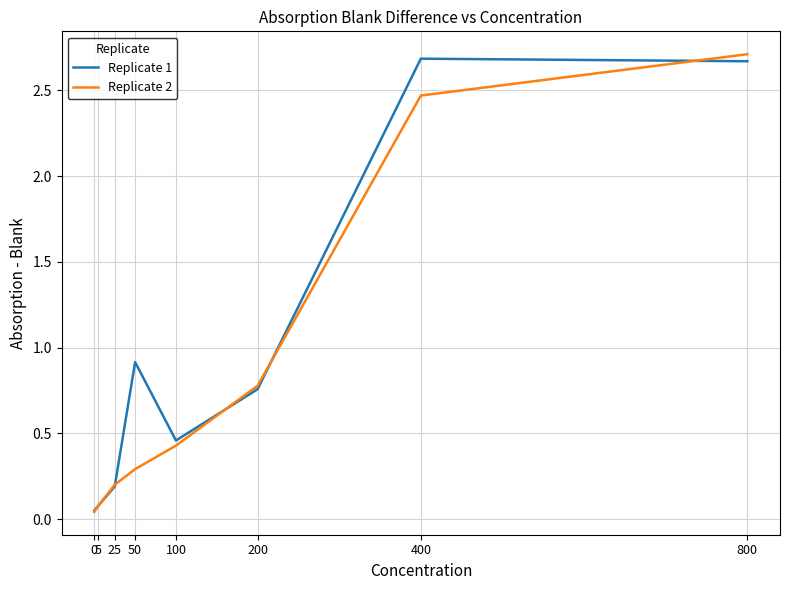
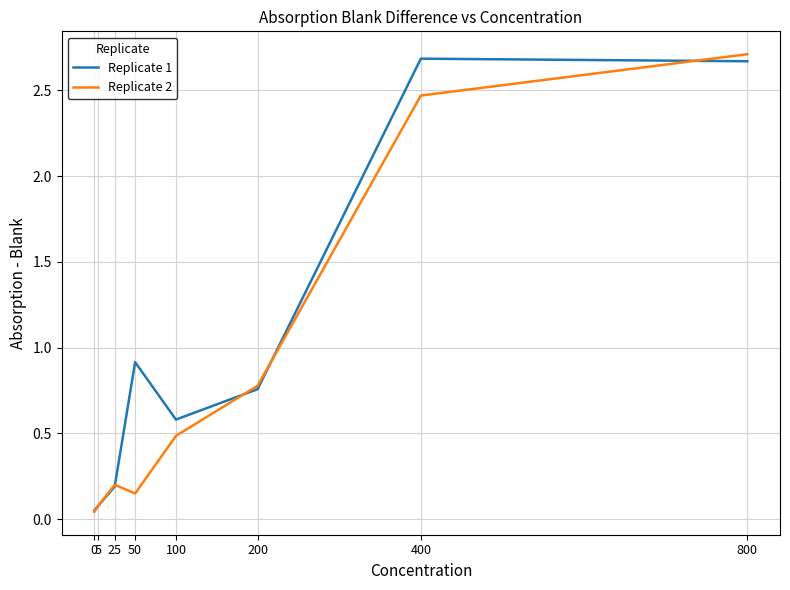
Replicate 2, 50: 0.29 -> 0.15
Replicate 1, 100: 0.46 -> 0.58
Replicate 2, 100: 0.43 -> 0.49
